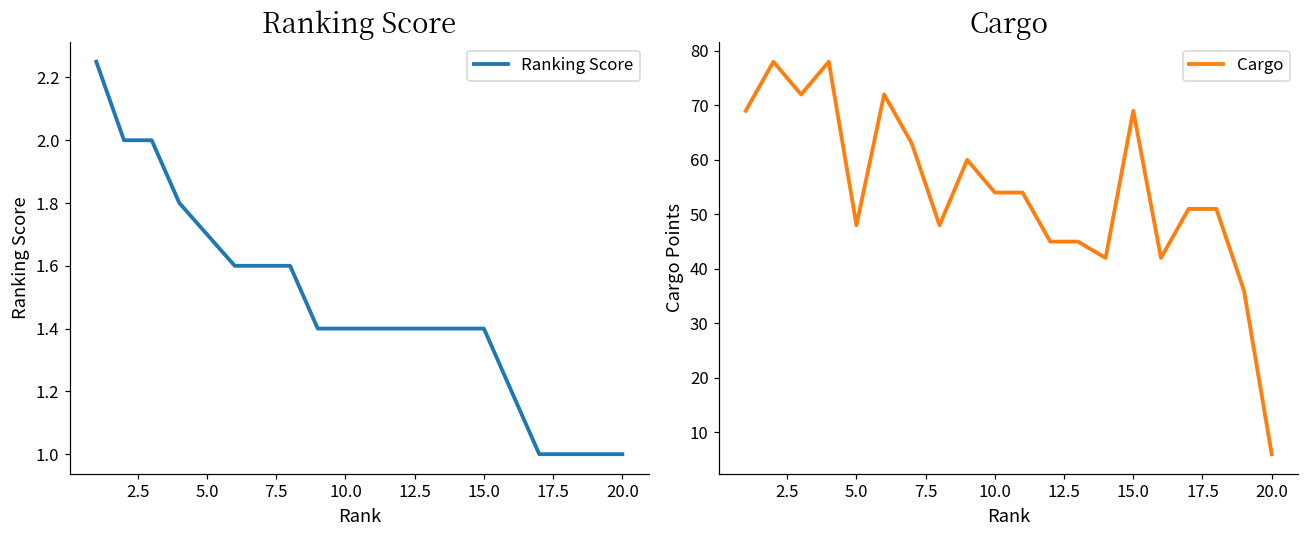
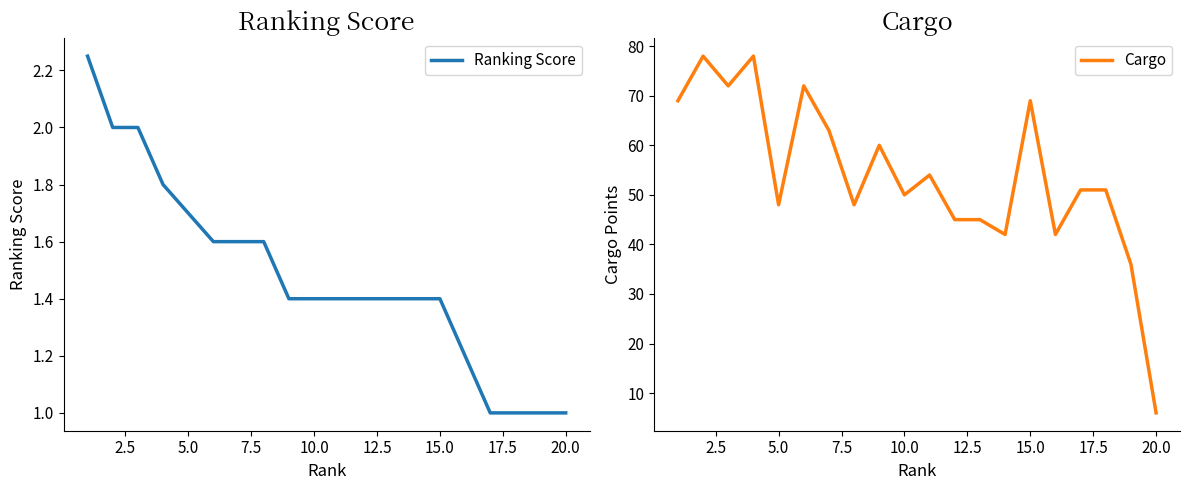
Cargo, 10.0: 54 -> 50
